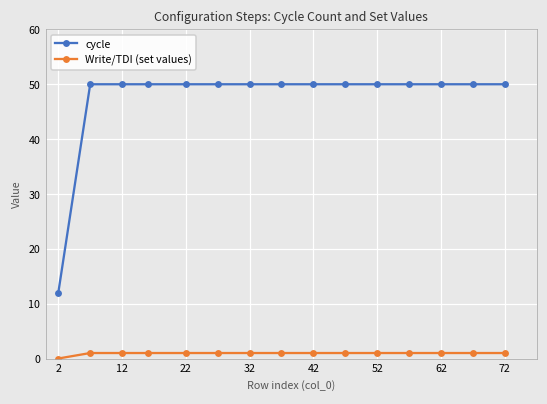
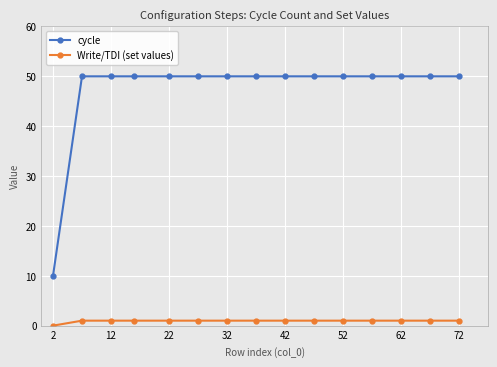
cycle, 2: 12 -> 10
